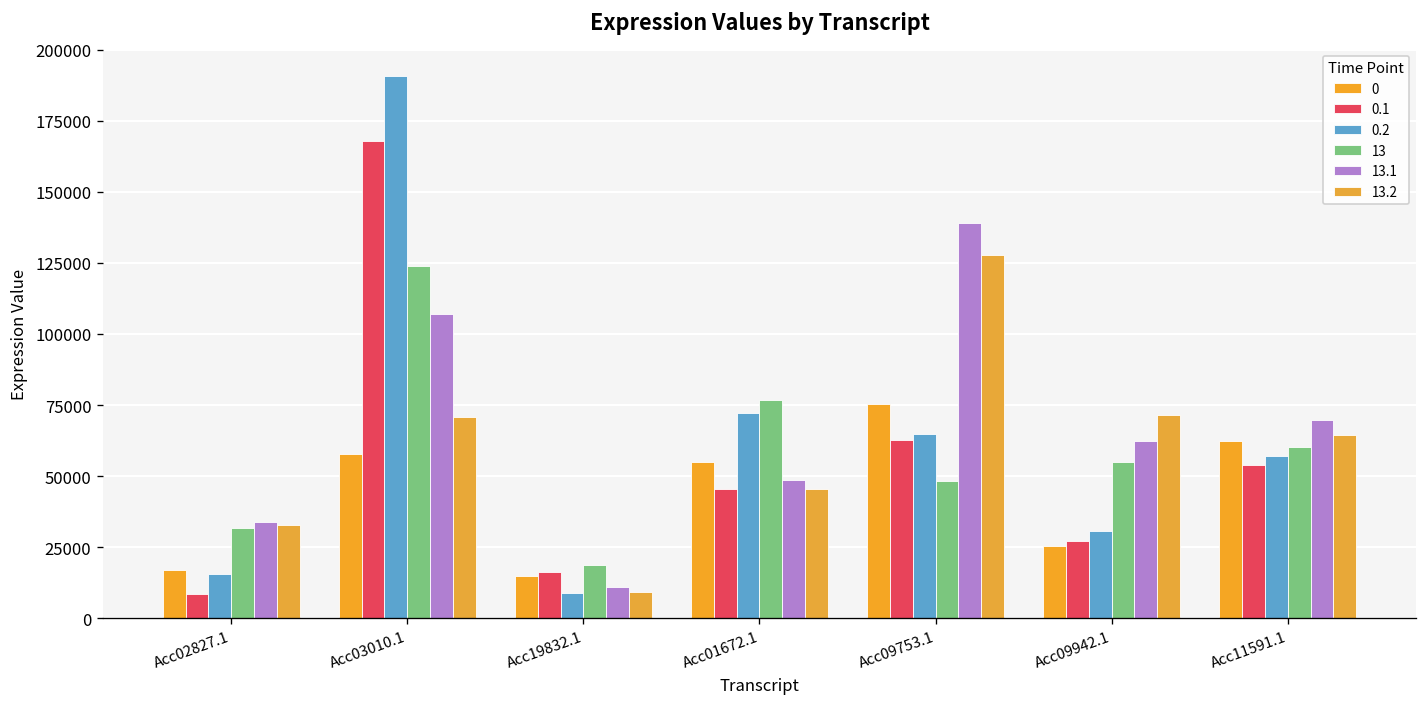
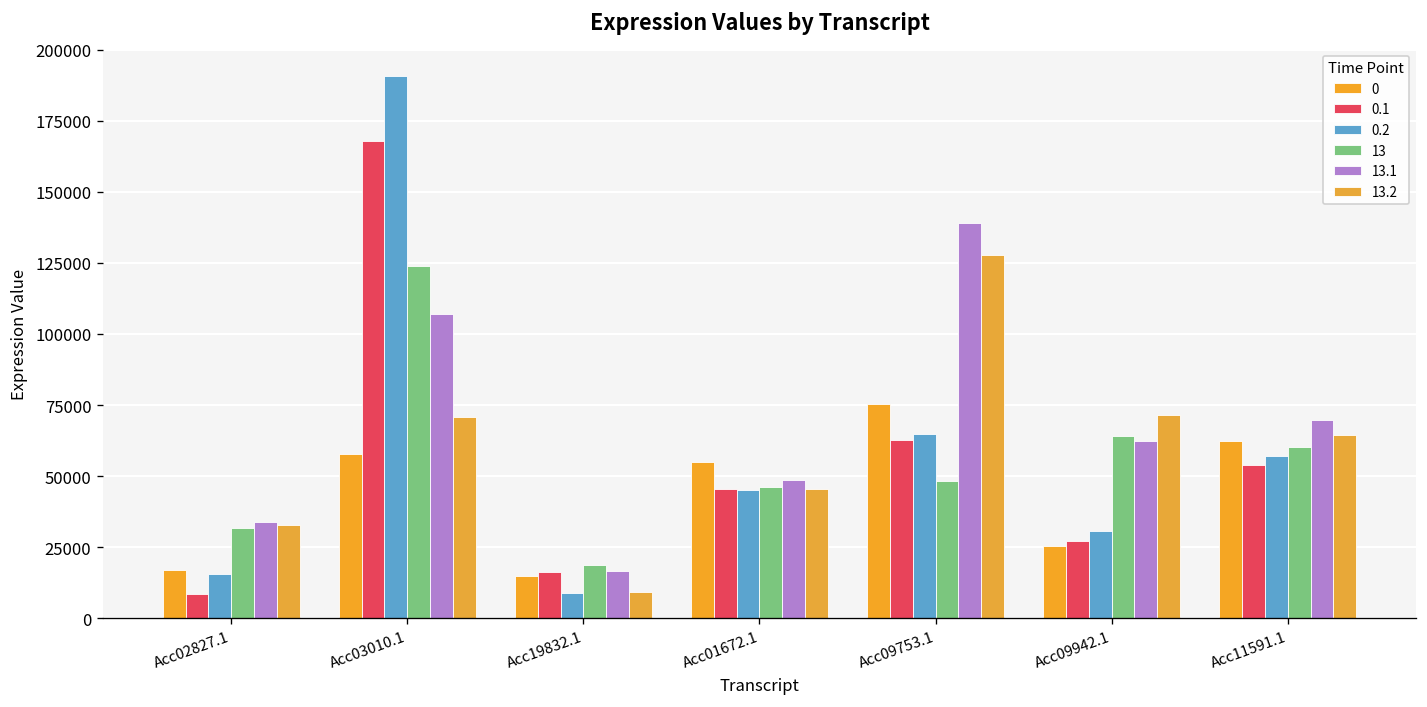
13.1, Acc19832.1: 11000 -> 17000
0.2, Acc01672.1: 72000 -> 45000
13, Acc01672.1: 77000 -> 46000
13, Acc09942.1: 55000 -> 64000
